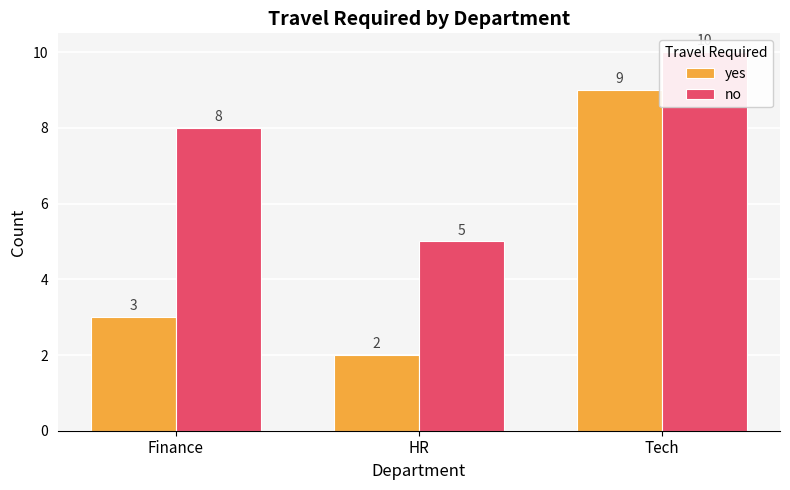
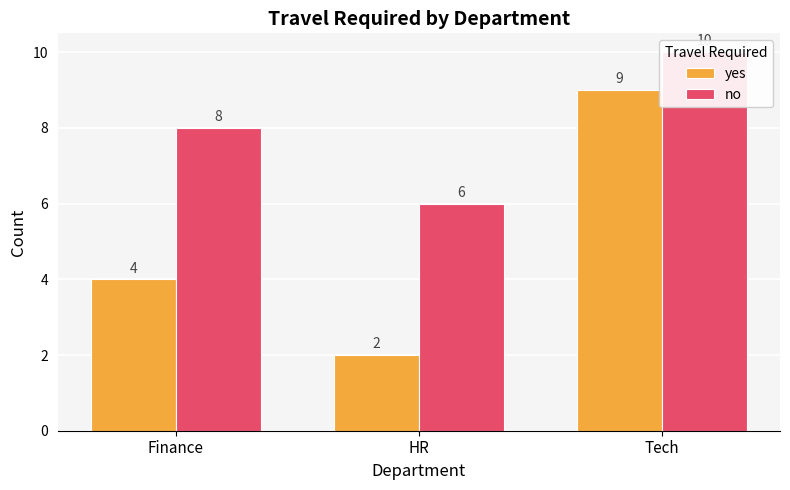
yes, Finance: 3 -> 4
no, HR: 5 -> 6
